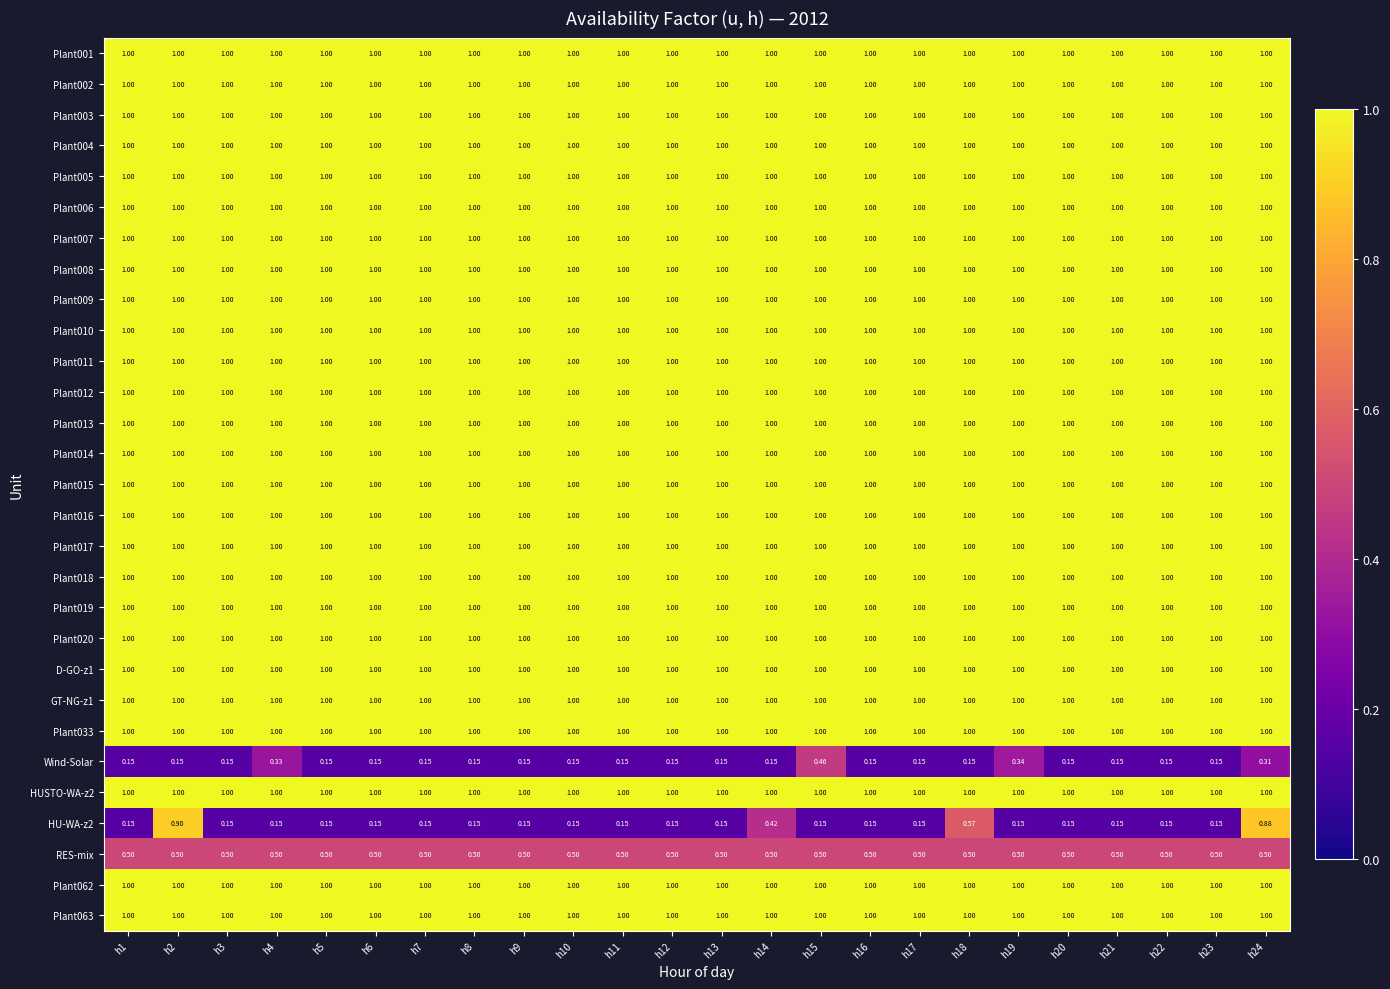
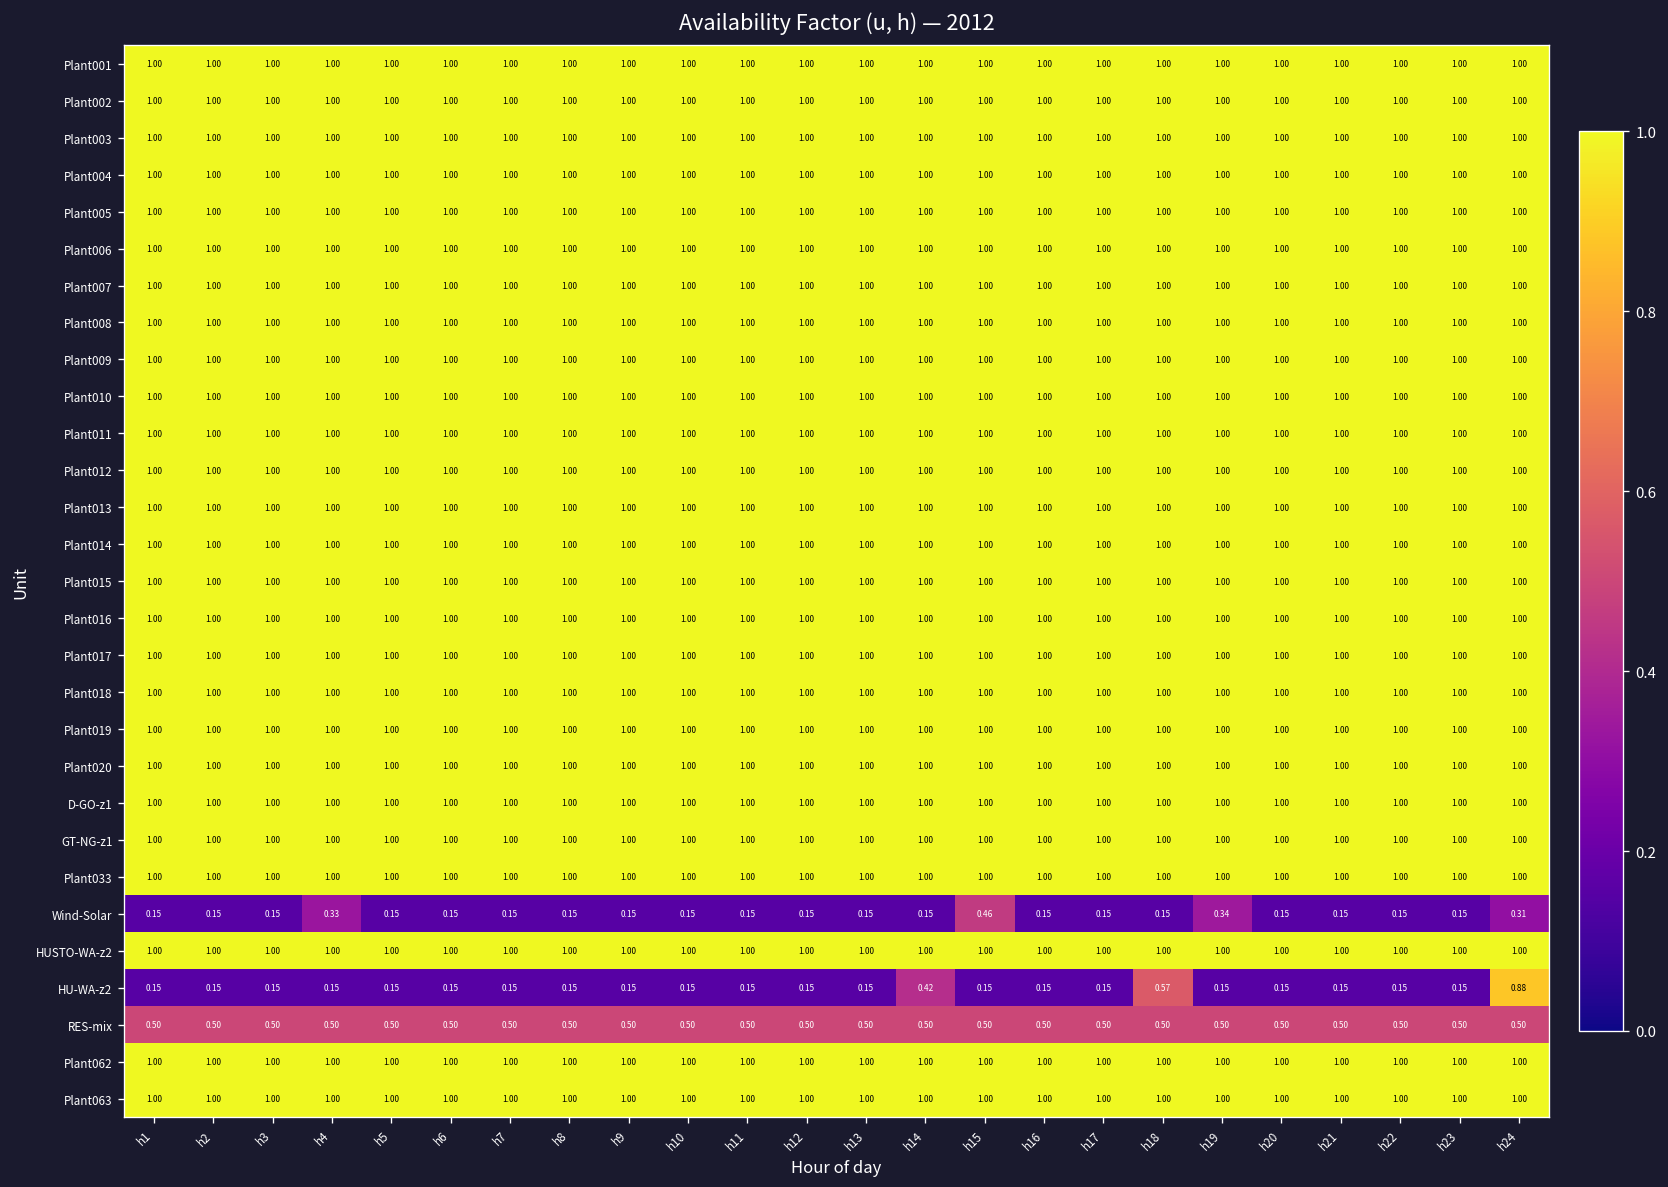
HU-WA-z2, h2: 0.90 -> 0.15
